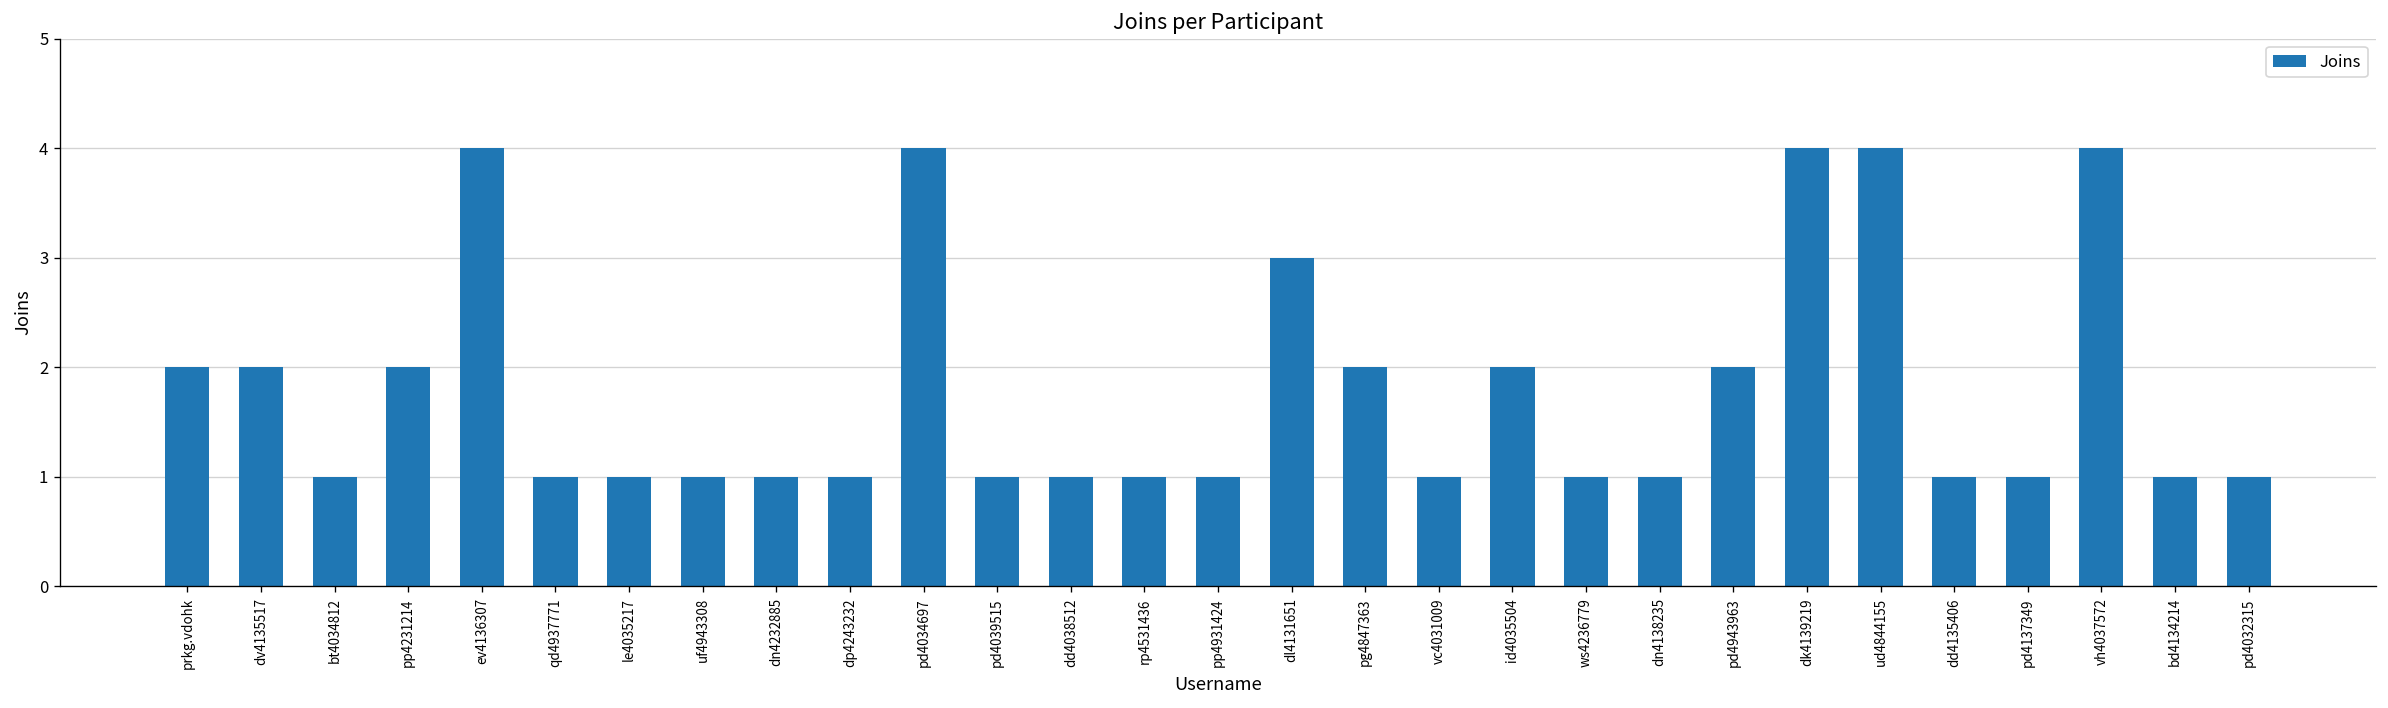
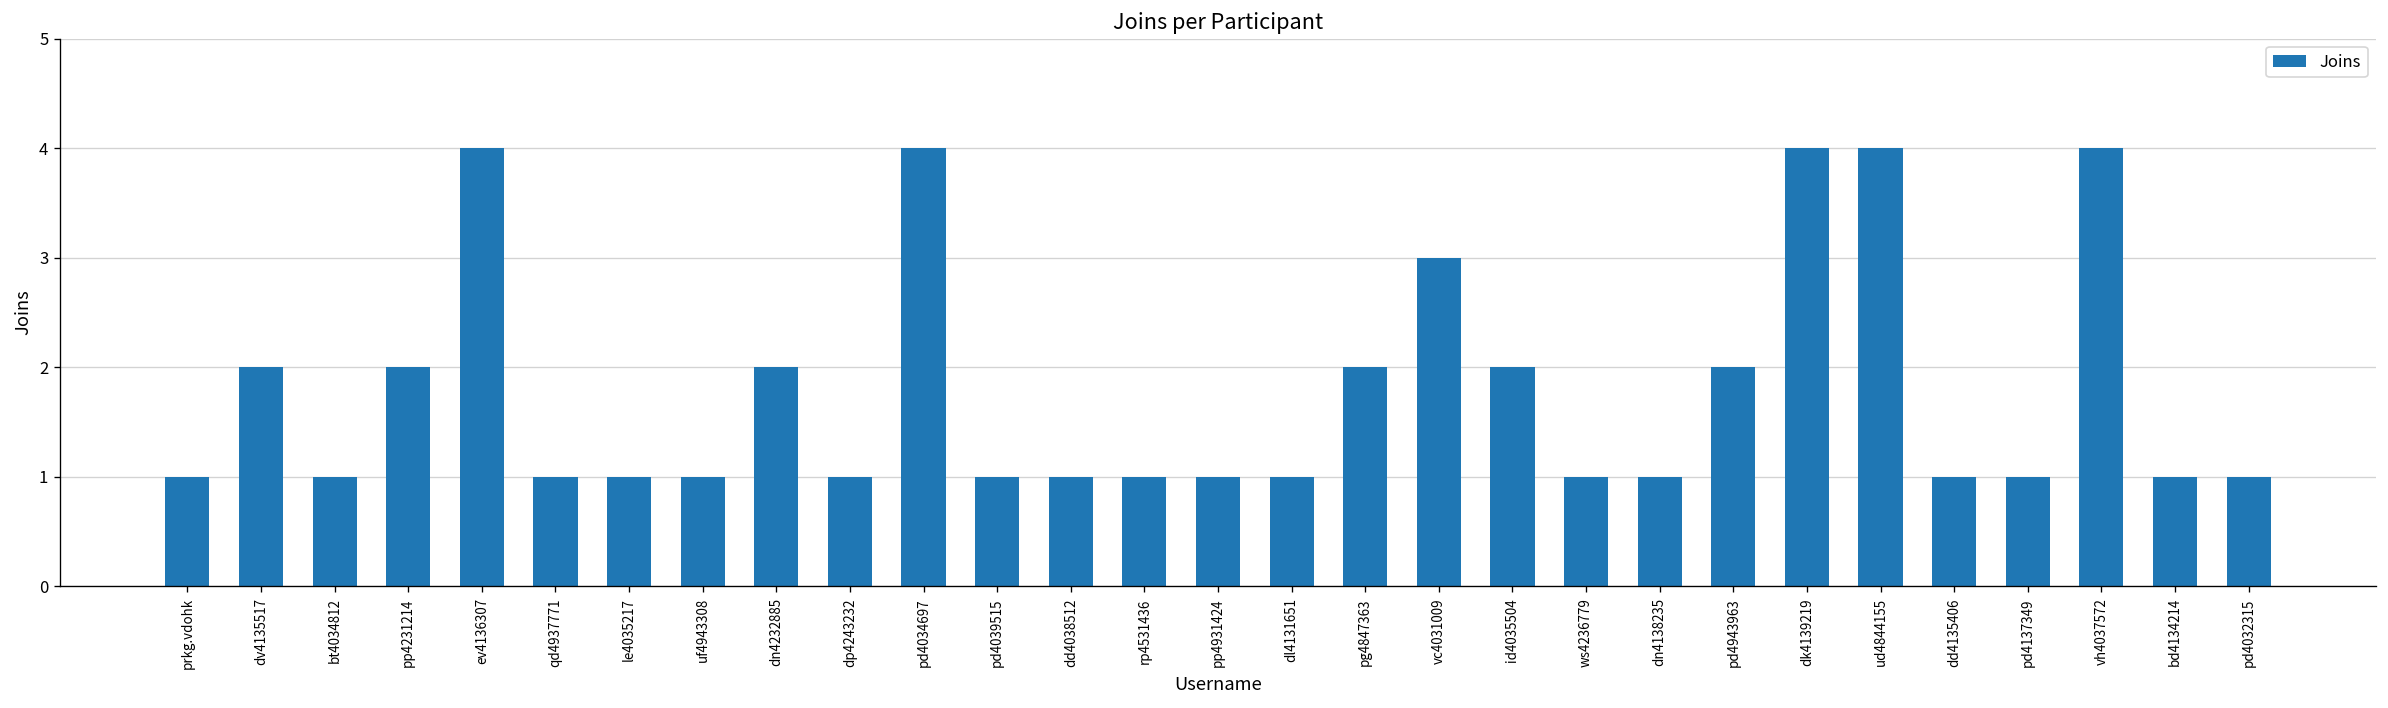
prkg.vdohk: 2 -> 1
dn4232885: 1 -> 2
dl4131651: 3 -> 1
vc4031009: 1 -> 3
